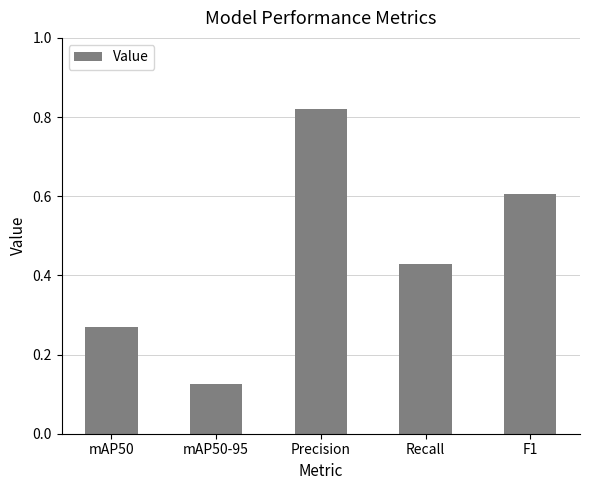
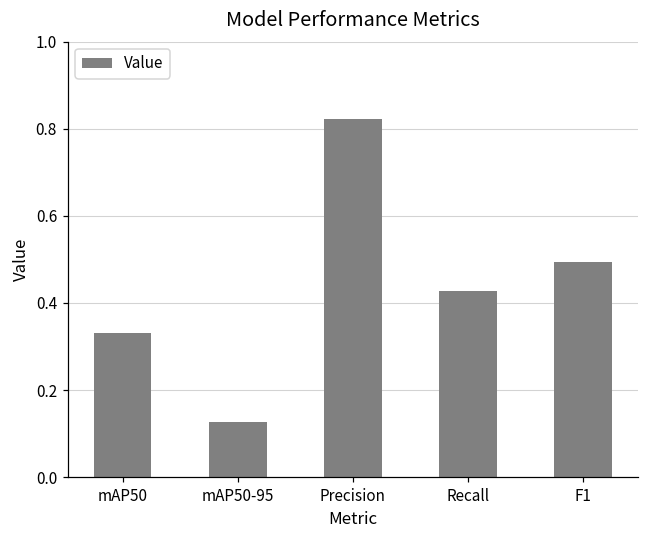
mAP50: 0.27 -> 0.33
F1: 0.61 -> 0.49
